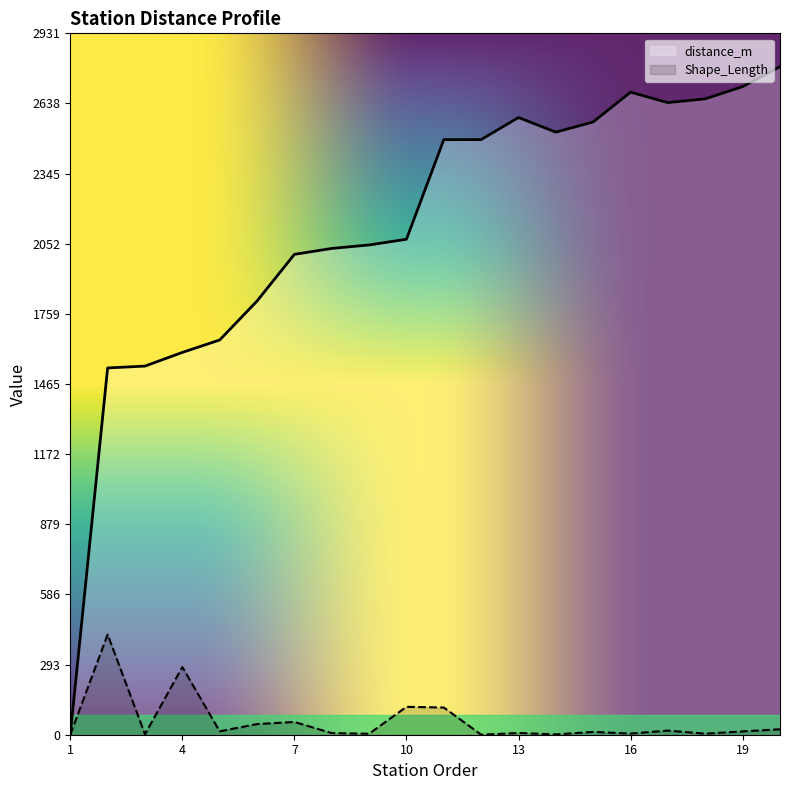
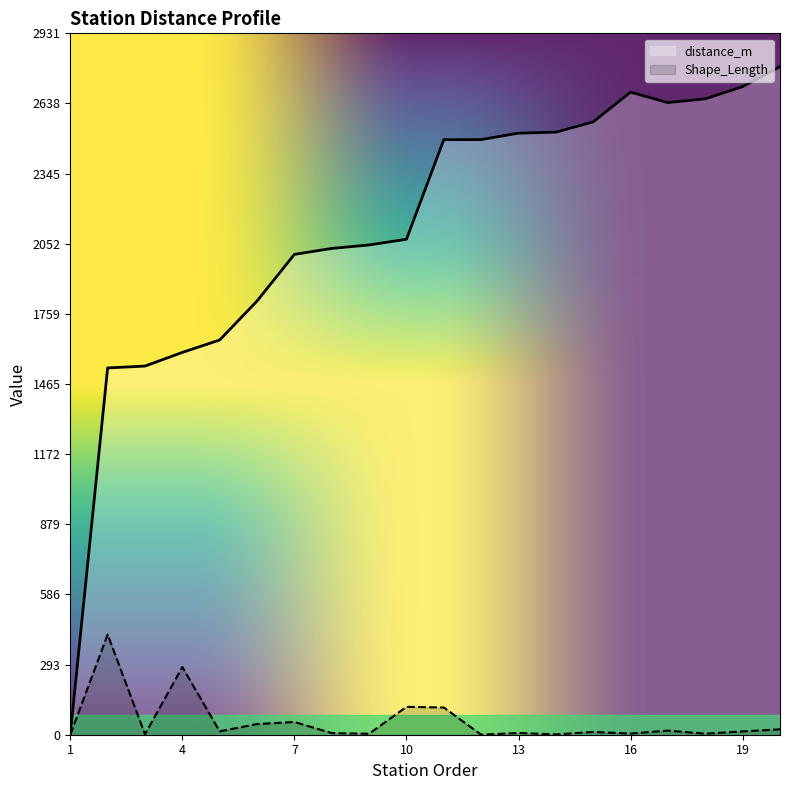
distance_m, 13: 2580 -> 2510
